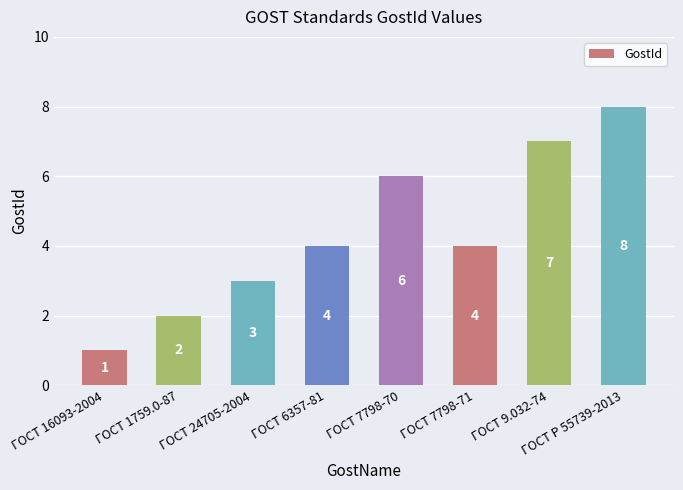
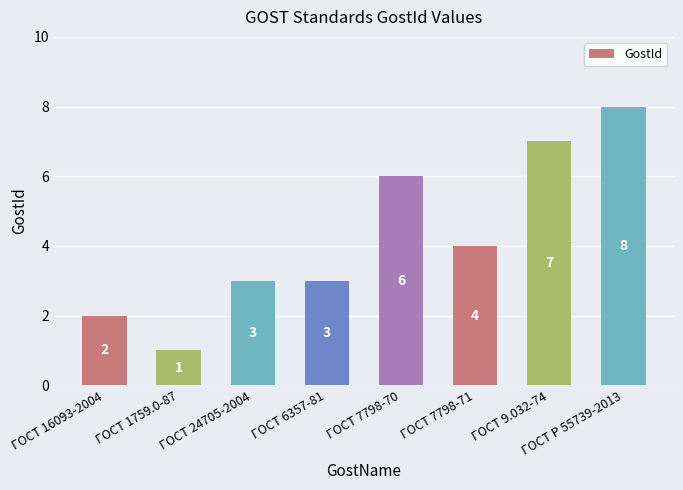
ГОСТ 16093-2004: 1 -> 2
ГОСТ 1759.0-87: 2 -> 1
ГОСТ 6357-81: 4 -> 3
